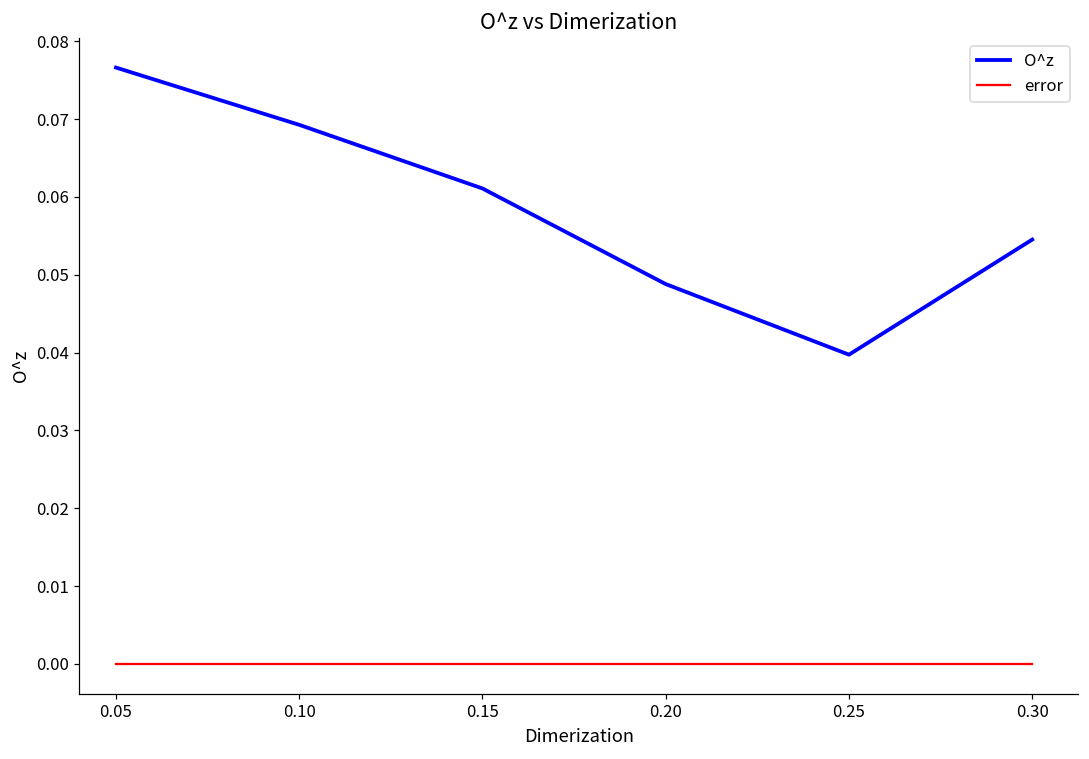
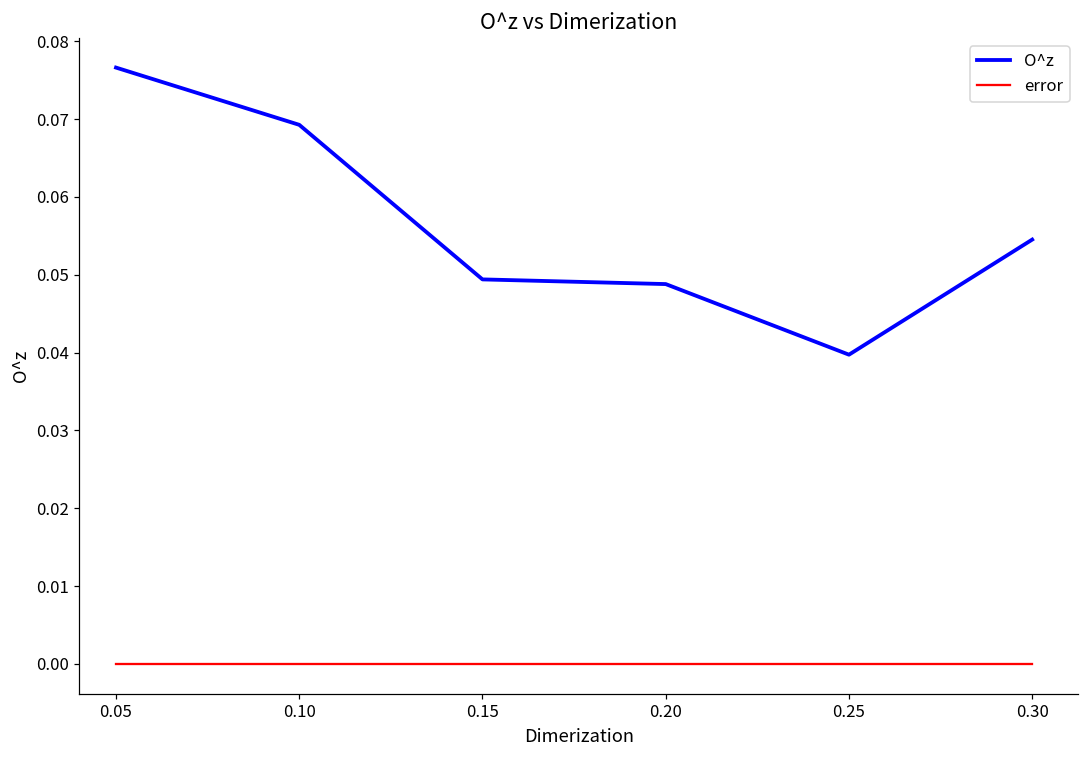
O^z, 0.15: 0.061 -> 0.049
